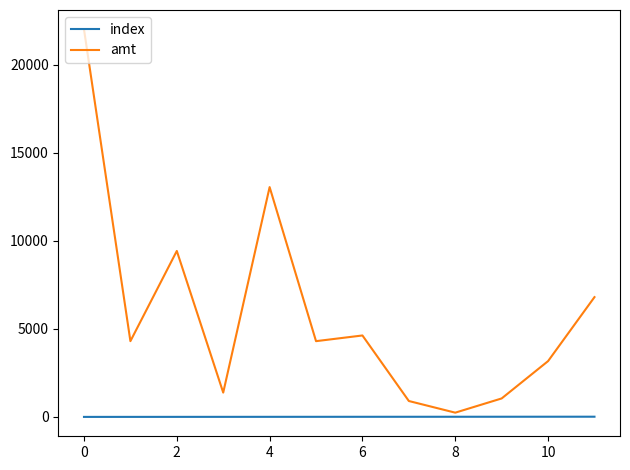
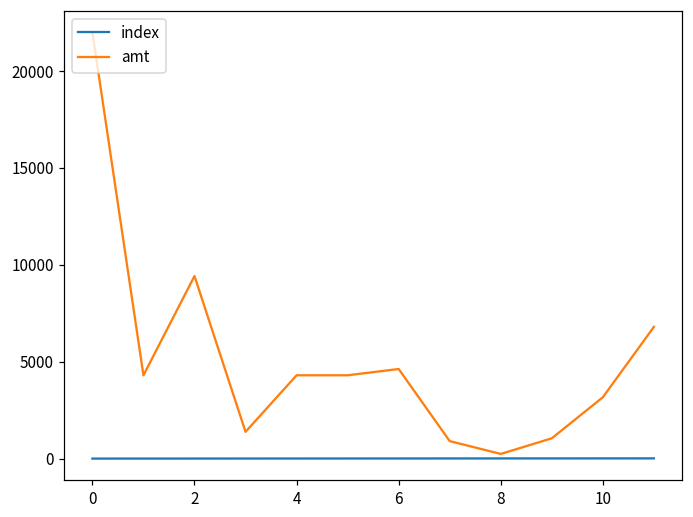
amt, 4: 13000 -> 4300
